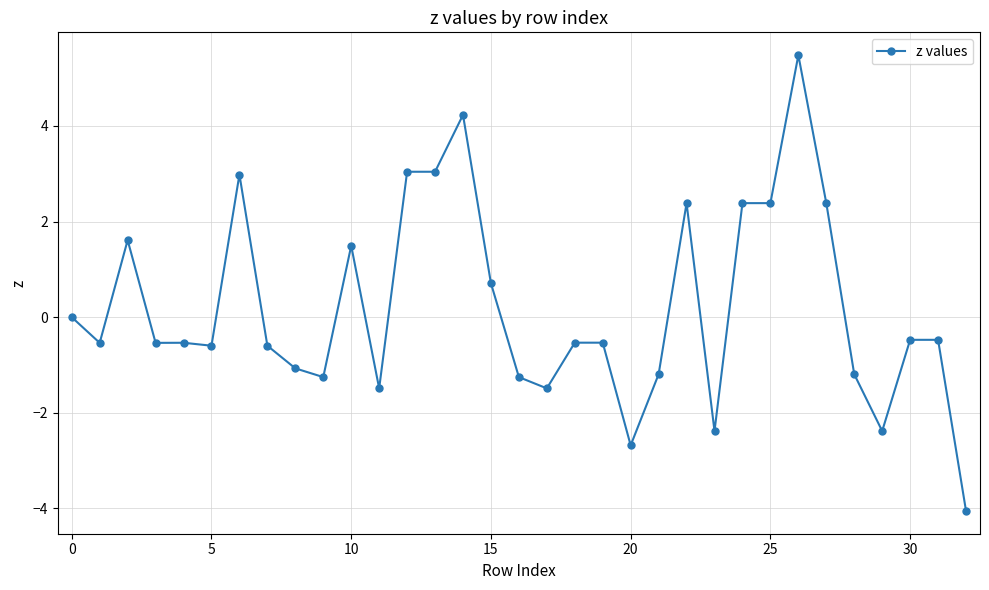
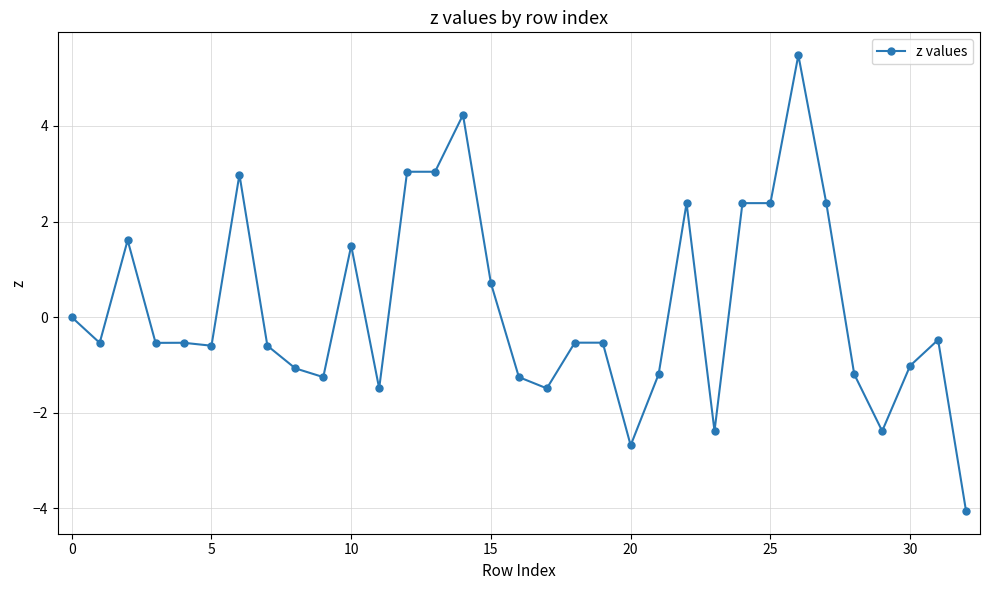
30: -0.5 -> -1.0
